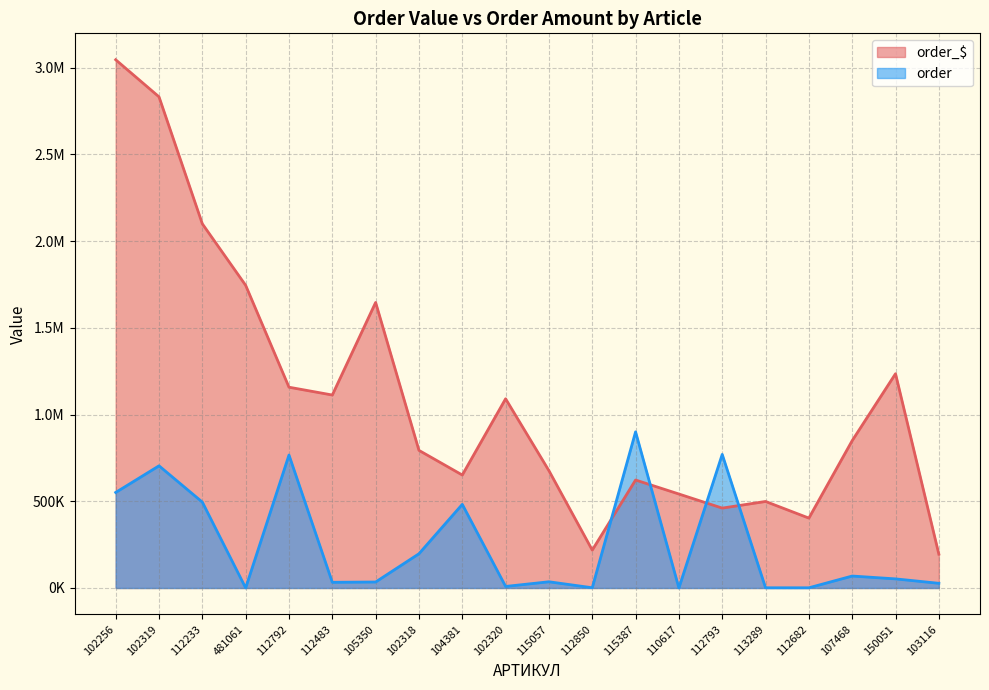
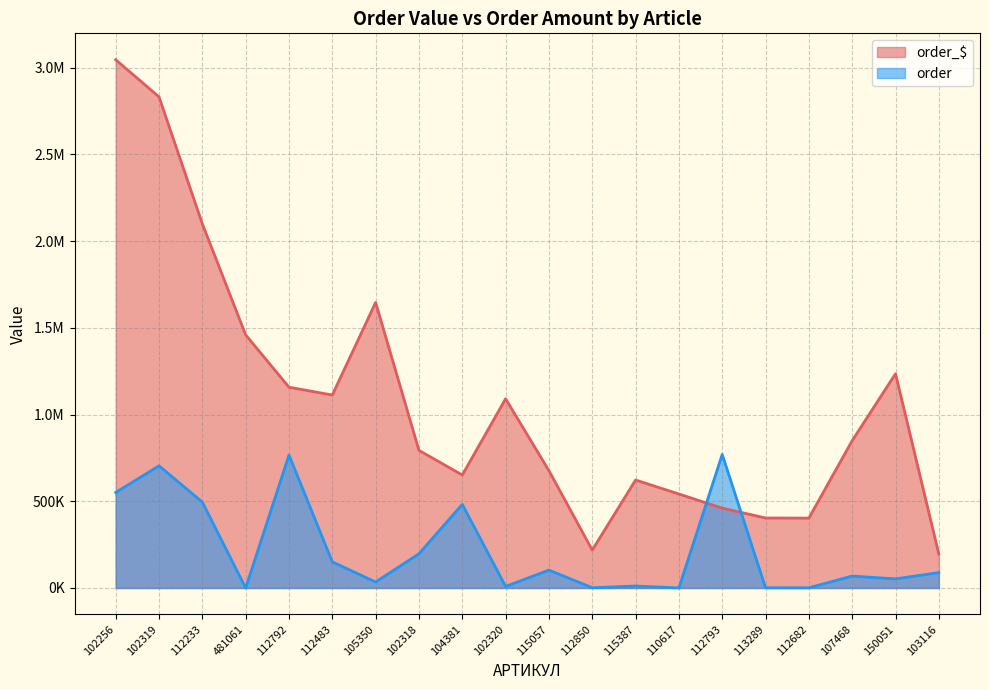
order_$, 481061: 1740000 -> 1460000
order, 112483: 30000 -> 150000
order, 115057: 40000 -> 100000
order, 115387: 900000 -> 10000
order_$, 113289: 500000 -> 400000
order, 103116: 30000 -> 90000
